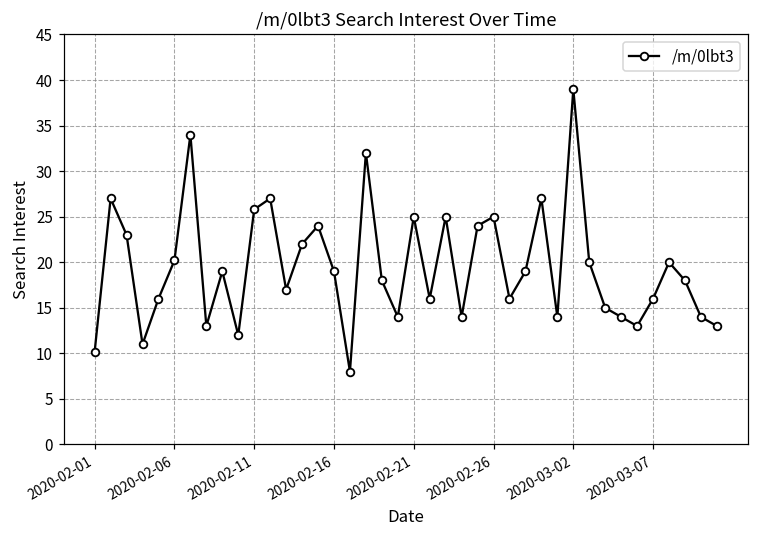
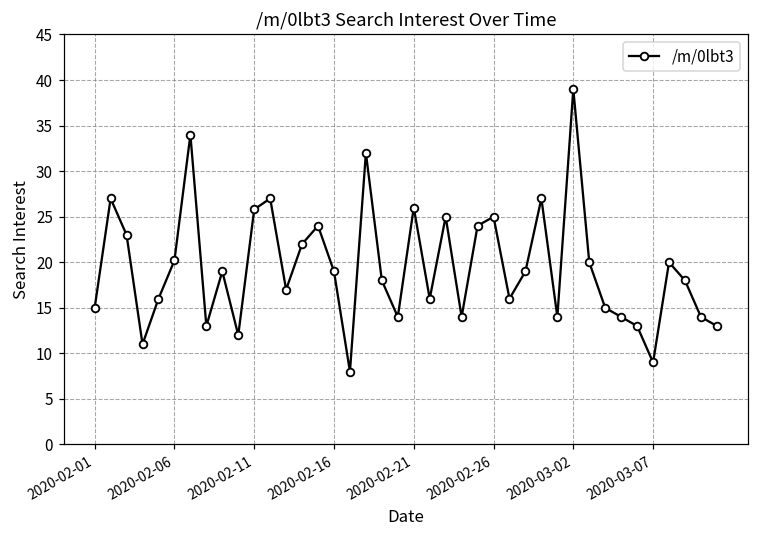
2020-02-01: 10 -> 15
2020-02-21: 25 -> 26
2020-03-07: 16 -> 9
